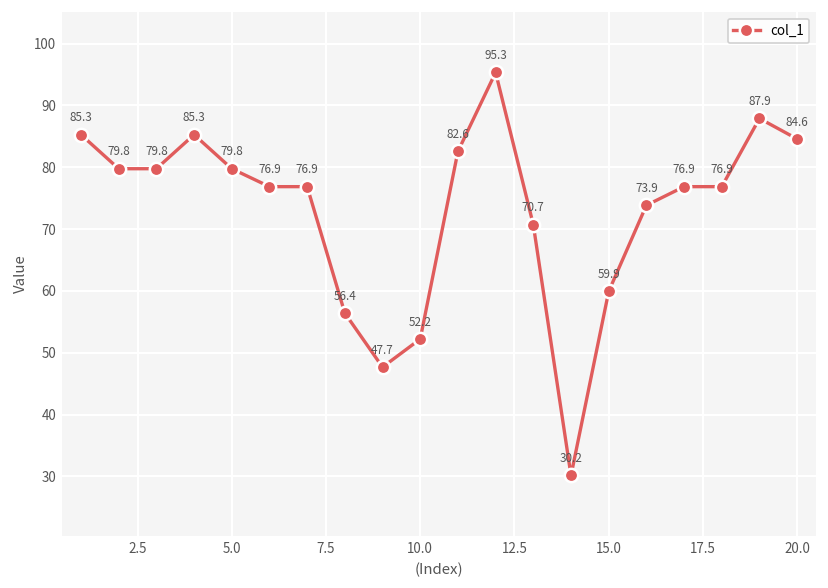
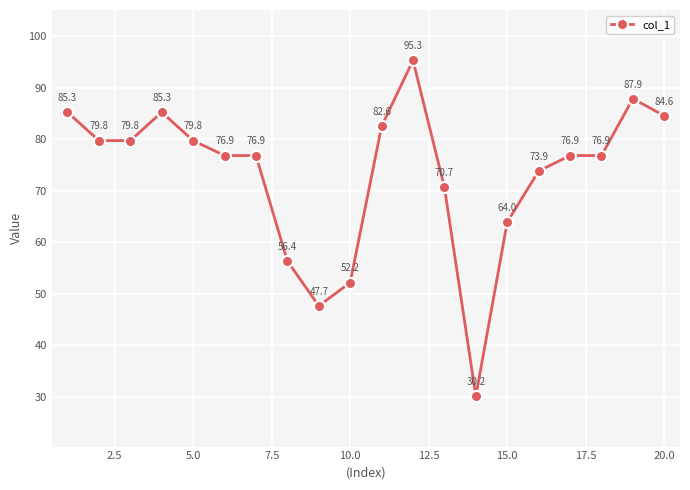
15.0: 59.9 -> 64.0
